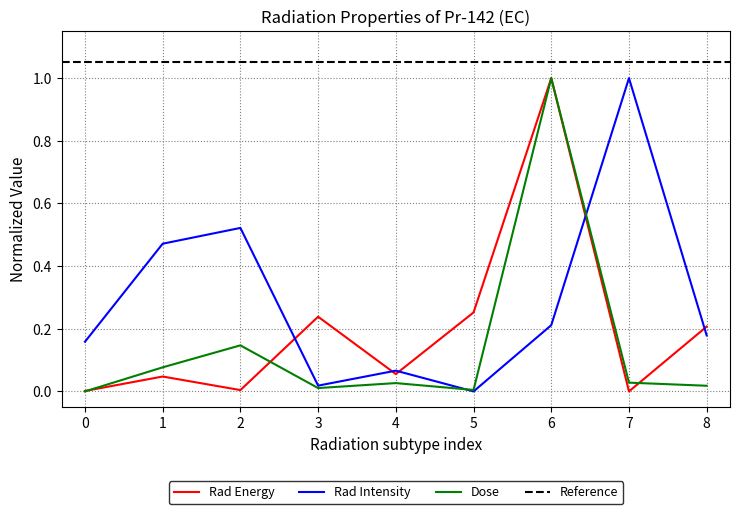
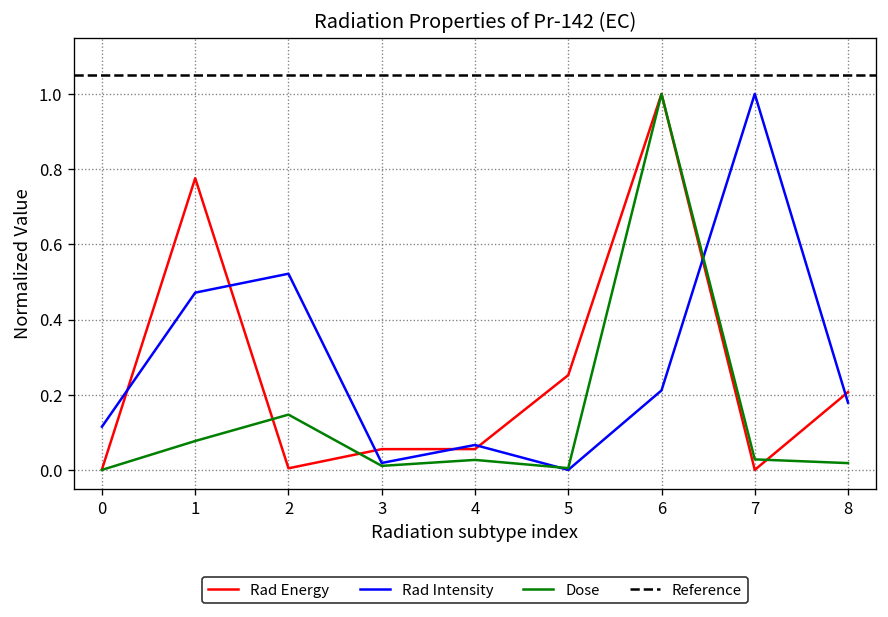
Rad Intensity, 0: 0.16 -> 0.11
Rad Energy, 1: 0.05 -> 0.78
Rad Energy, 3: 0.24 -> 0.06
